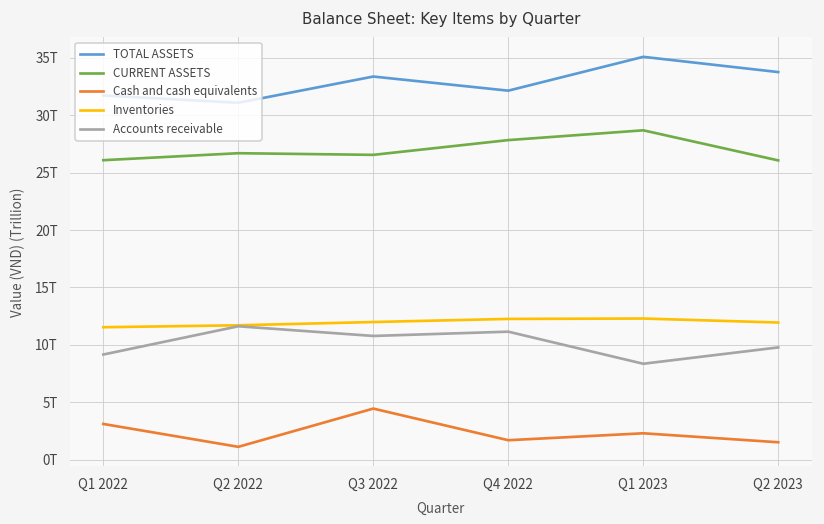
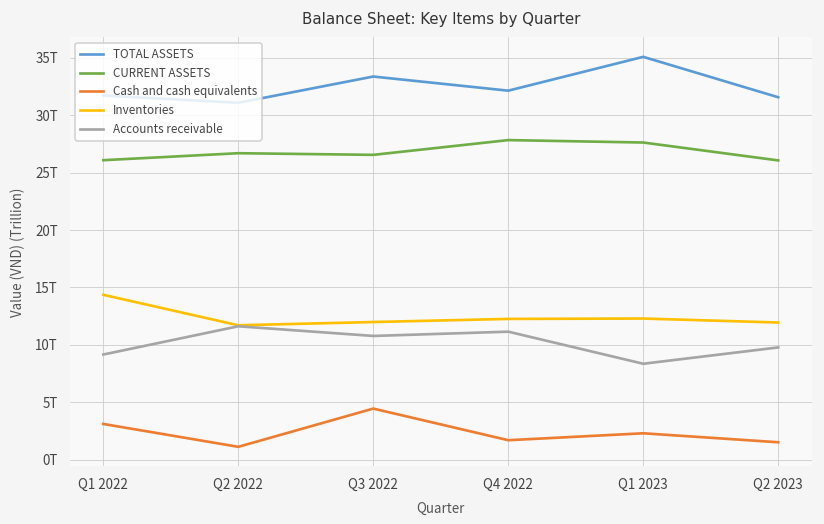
Inventories, Q1 2022: 12T -> 14T
CURRENT ASSETS, Q1 2023: 29T -> 28T
TOTAL ASSETS, Q2 2023: 34T -> 32T
